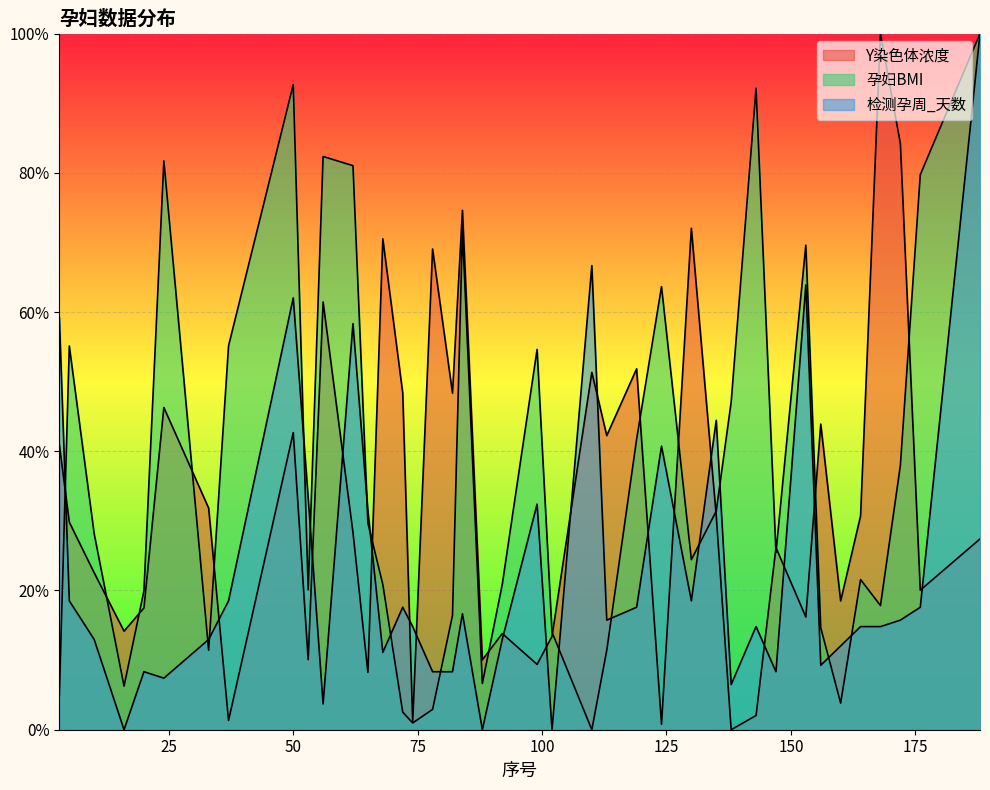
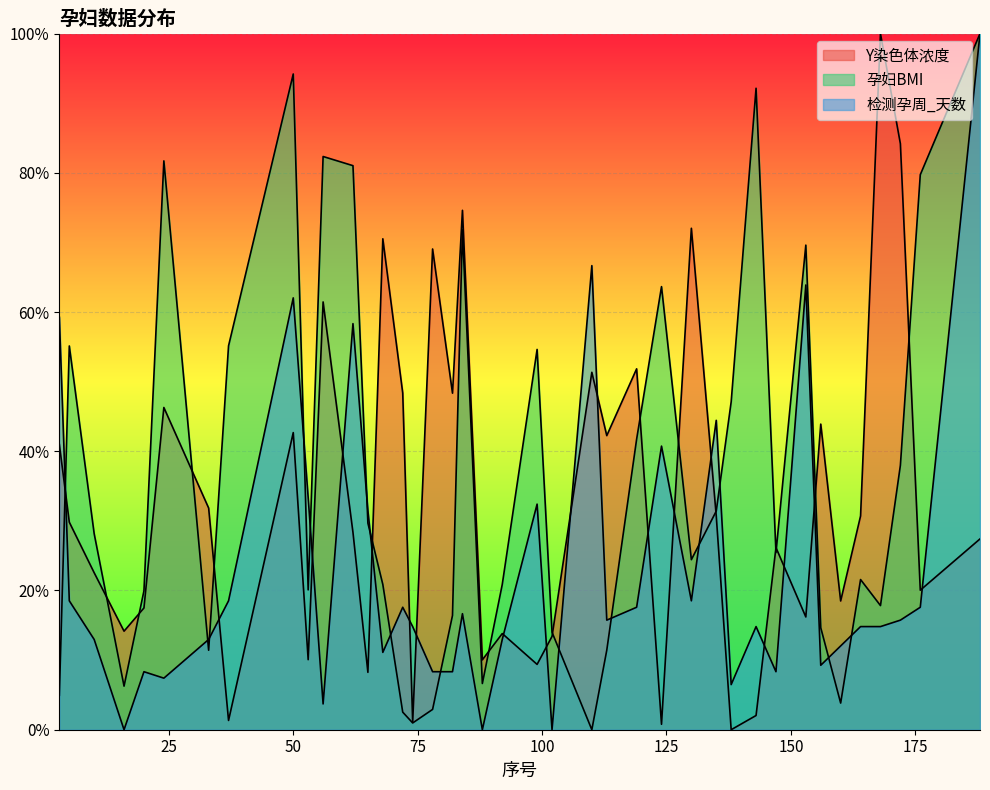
孕妇BMI, 50: 93% -> 94%
